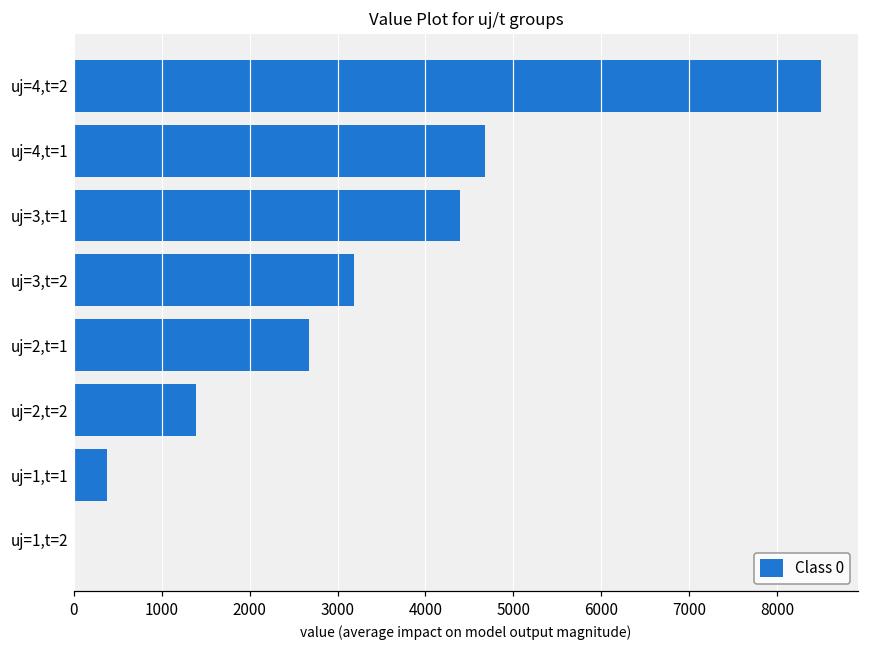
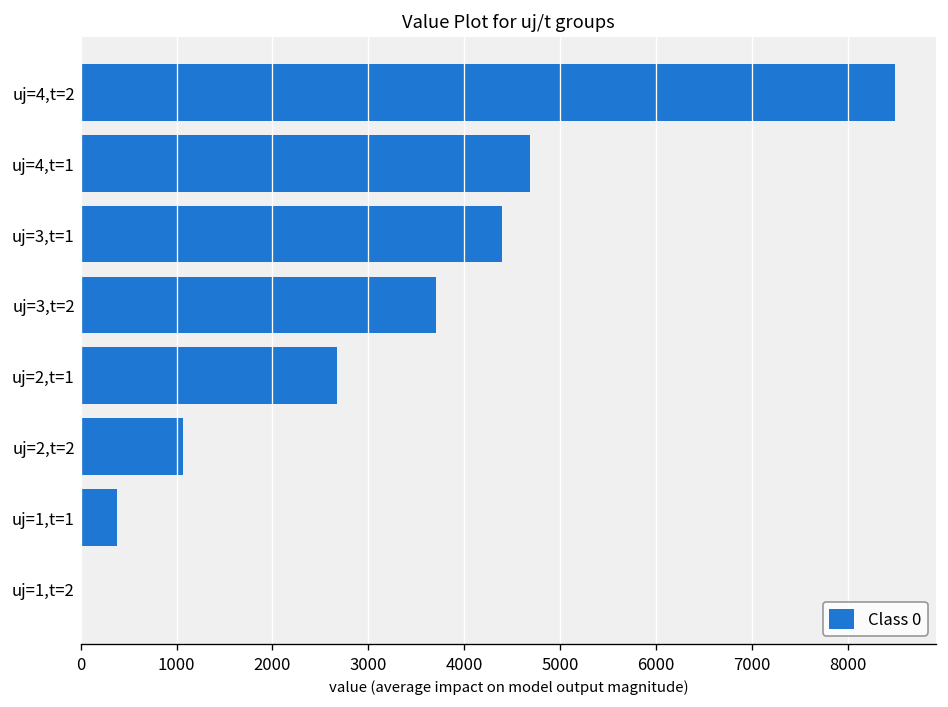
uj=3,t=2: 3200 -> 3700
uj=2,t=2: 1400 -> 1100
